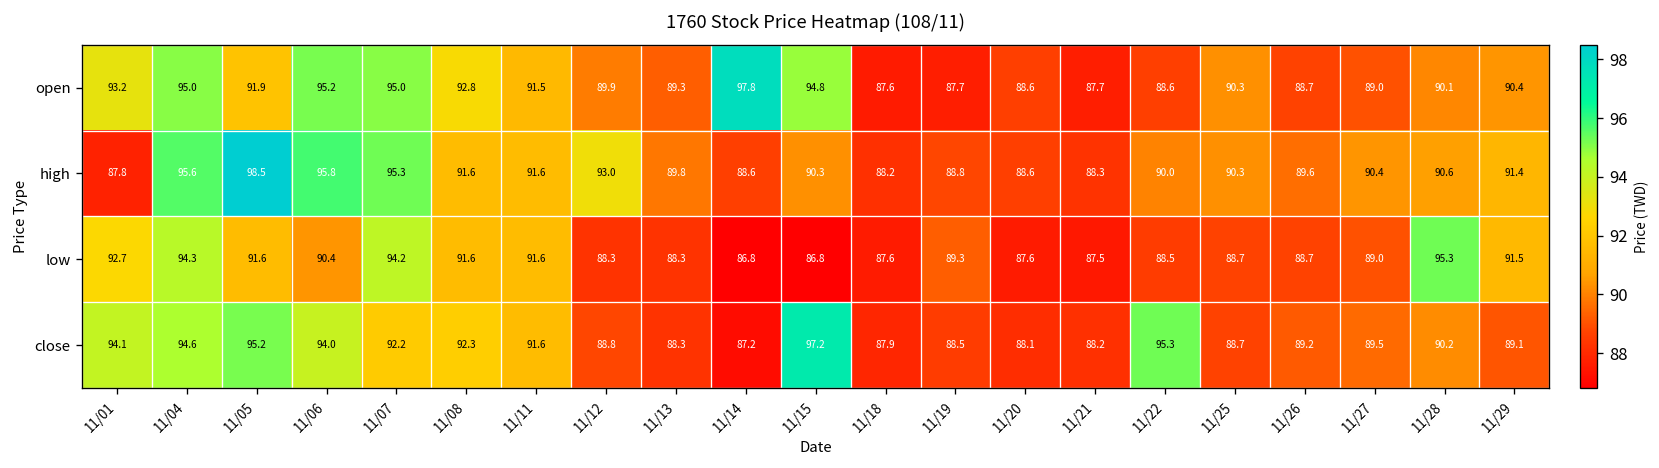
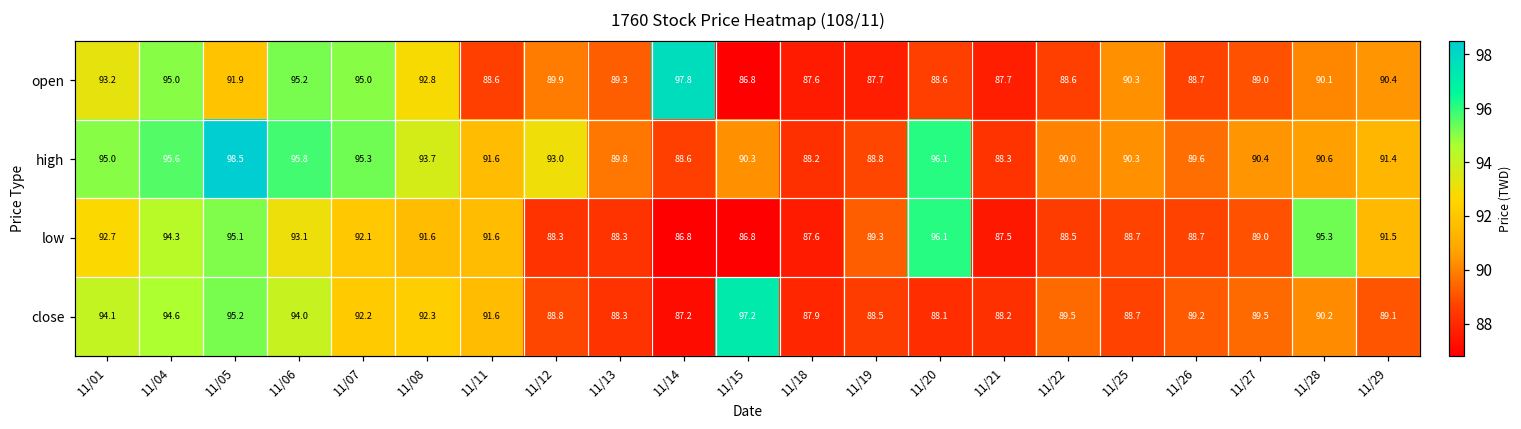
open, 11/11: 91.5 -> 88.6
open, 11/15: 94.8 -> 86.8
high, 11/01: 87.8 -> 95.0
high, 11/08: 91.6 -> 93.7
high, 11/20: 88.6 -> 96.1
low, 11/05: 91.6 -> 95.1
low, 11/06: 90.4 -> 93.1
low, 11/07: 94.2 -> 92.1
low, 11/20: 87.6 -> 96.1
close, 11/22: 95.3 -> 89.5
